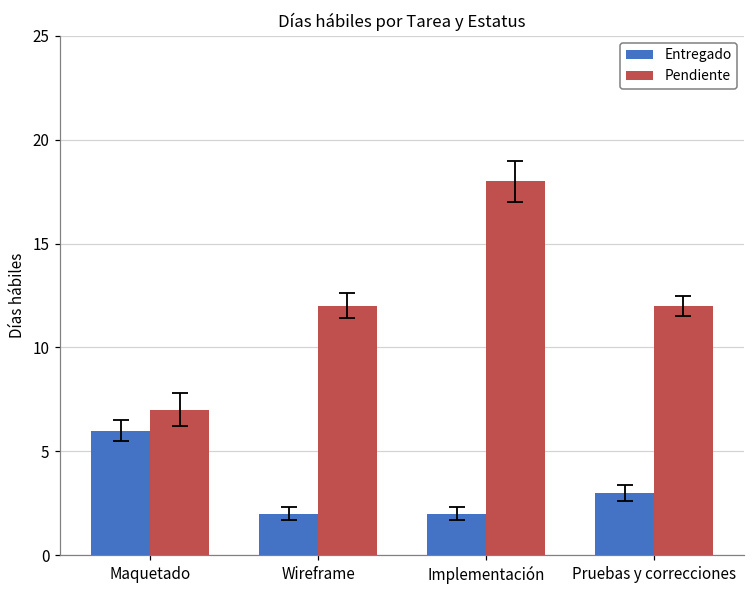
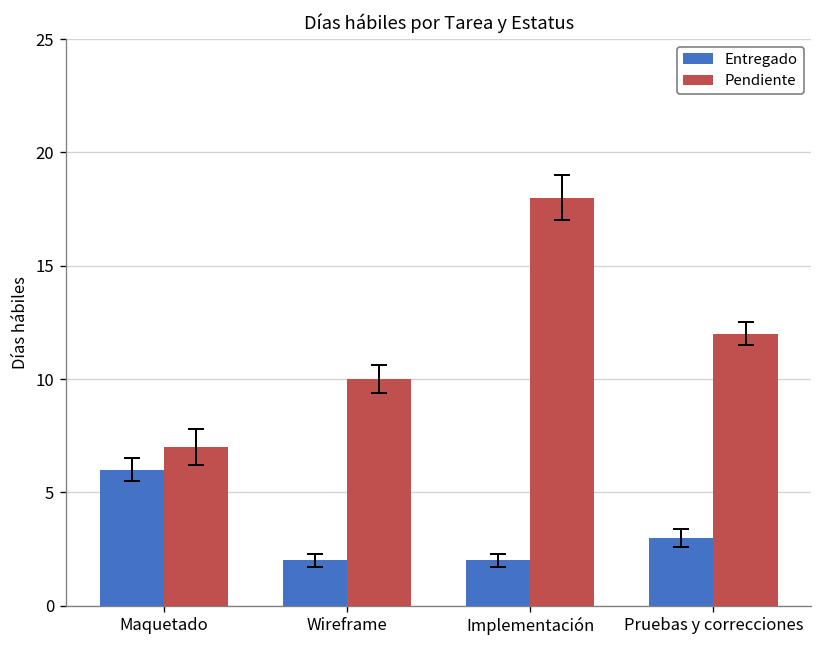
Pendiente, Wireframe: 12 -> 10
